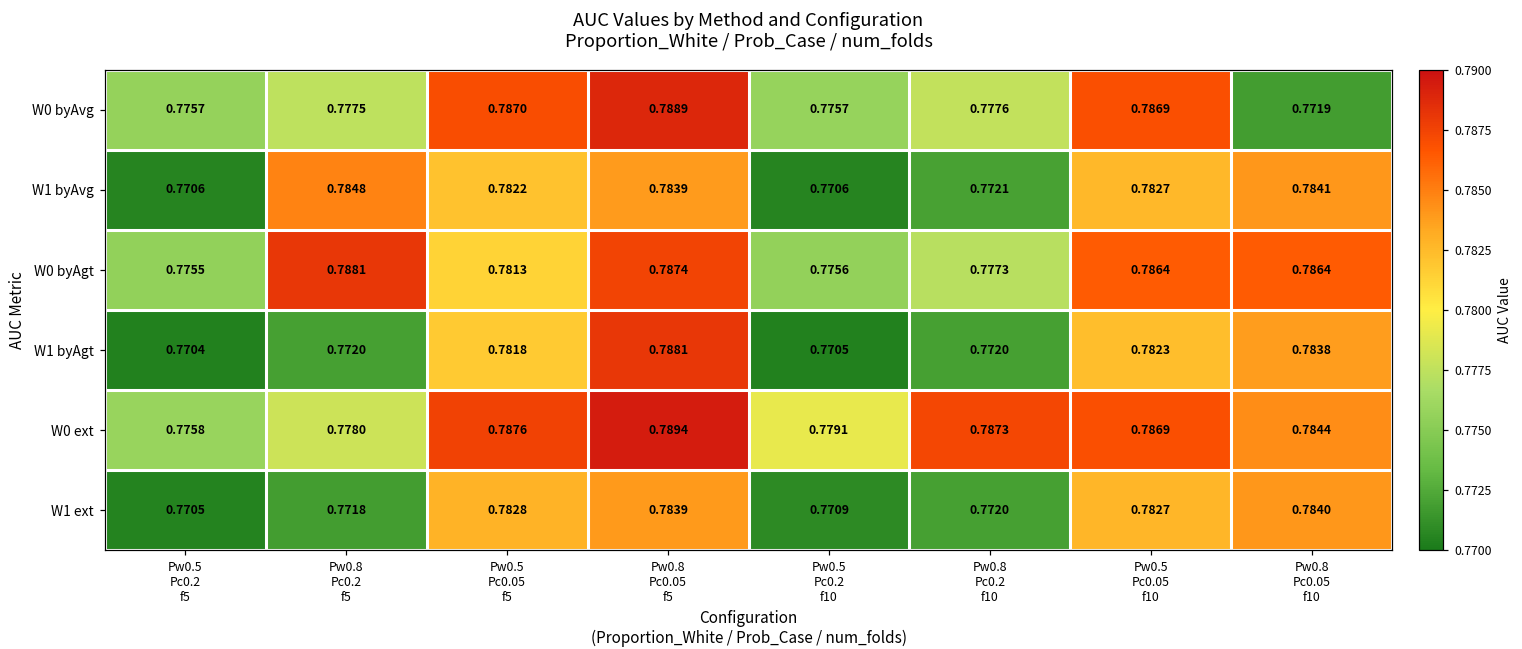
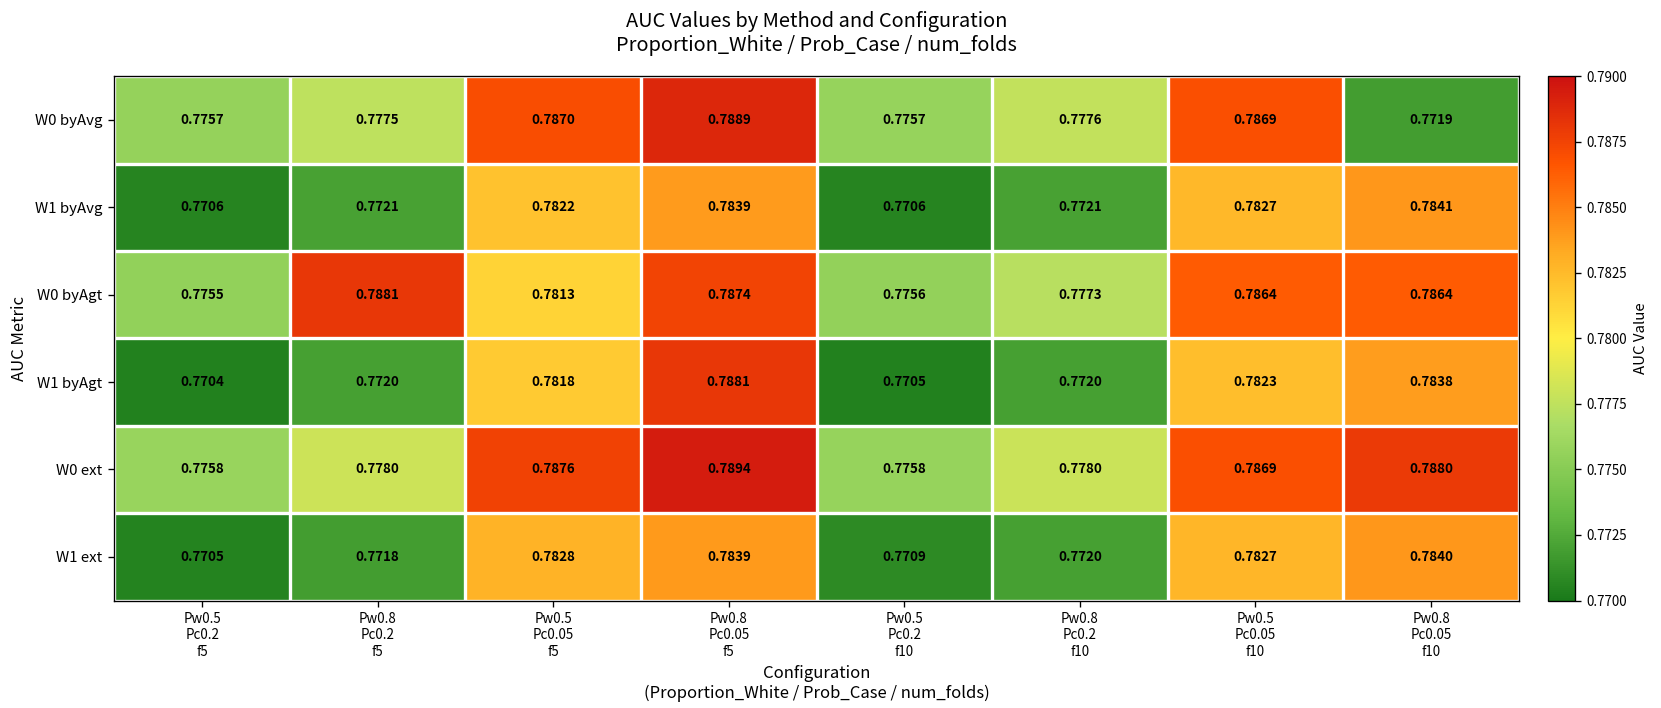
W1 byAvg, Pw0.8 Pc0.2 f5: 0.7848 -> 0.7721
W0 ext, Pw0.5 Pc0.2 f10: 0.7791 -> 0.7758
W0 ext, Pw0.8 Pc0.2 f10: 0.7873 -> 0.7780
W0 ext, Pw0.8 Pc0.05 f10: 0.7844 -> 0.7880
